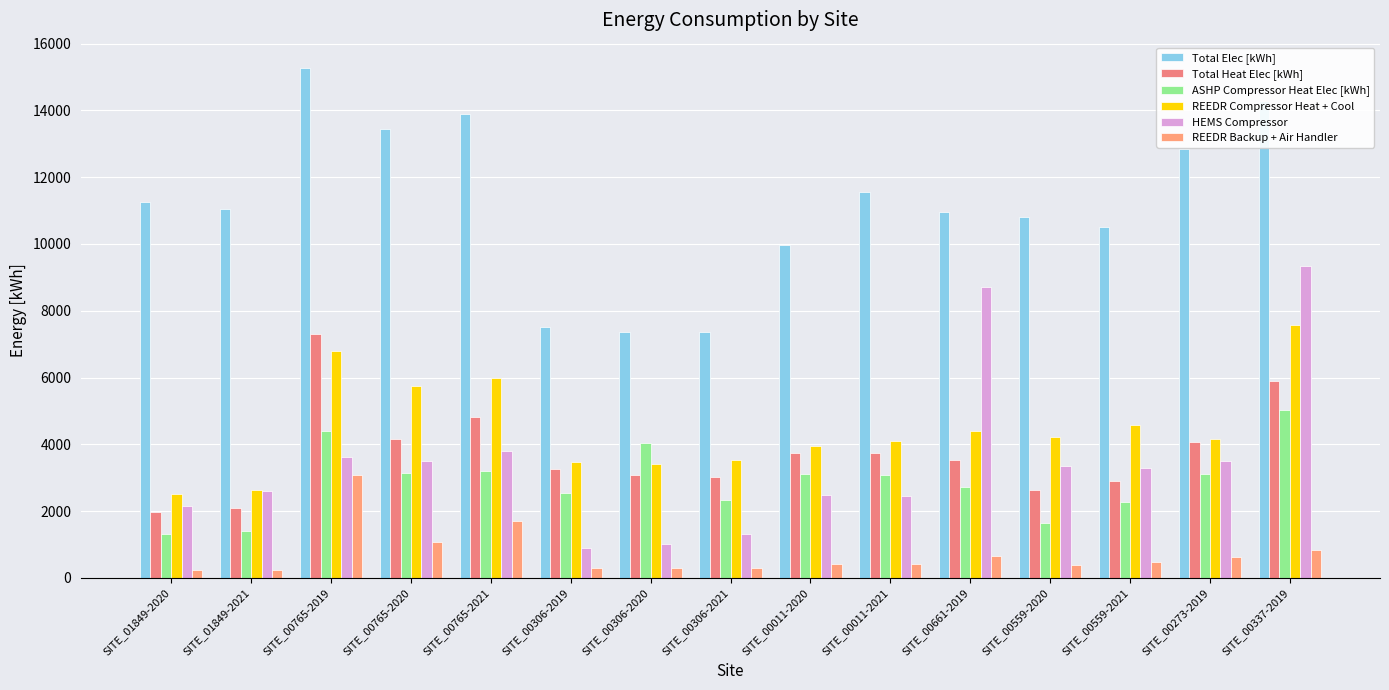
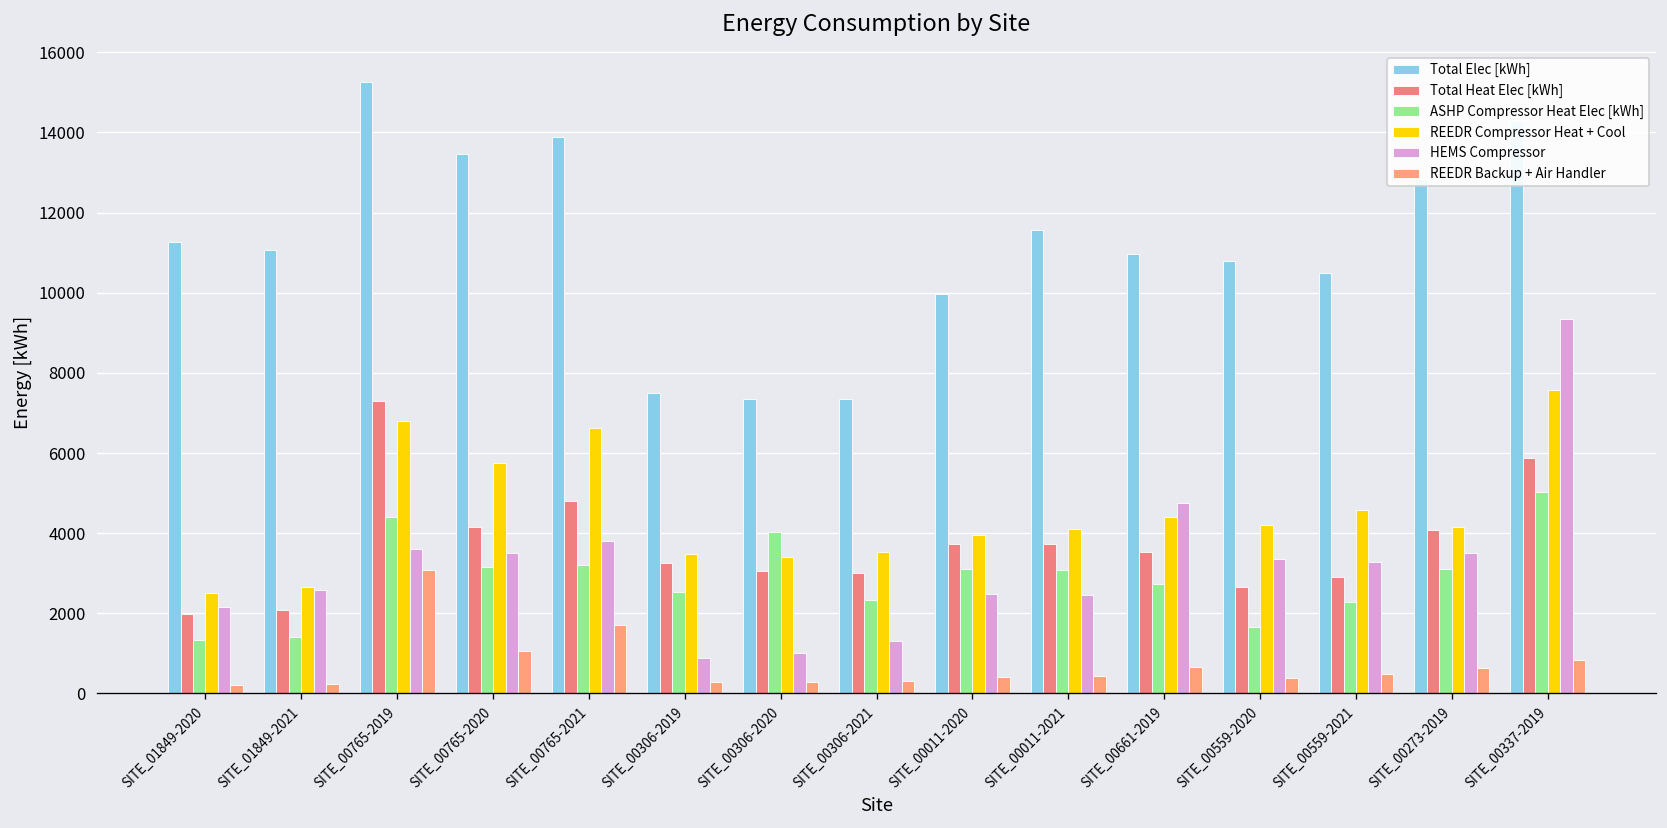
REEDR Compressor Heat + Cool, SITE_00765-2021: 6000 -> 6600
HEMS Compressor, SITE_00661-2019: 8700 -> 4800
